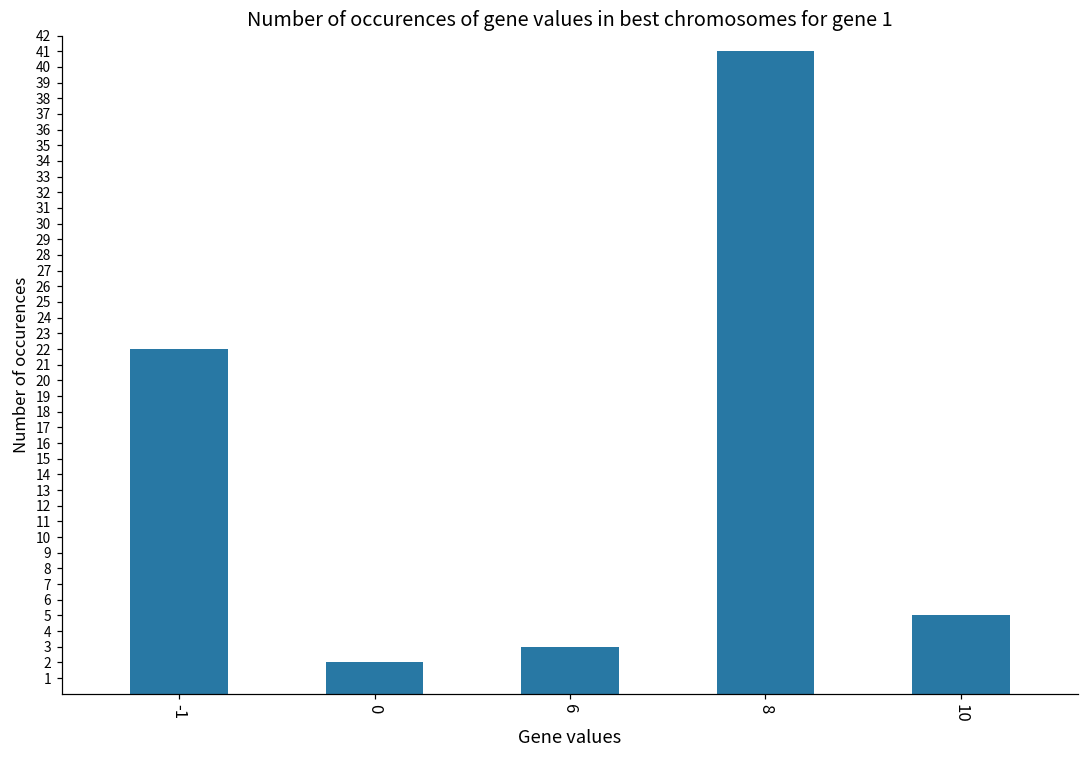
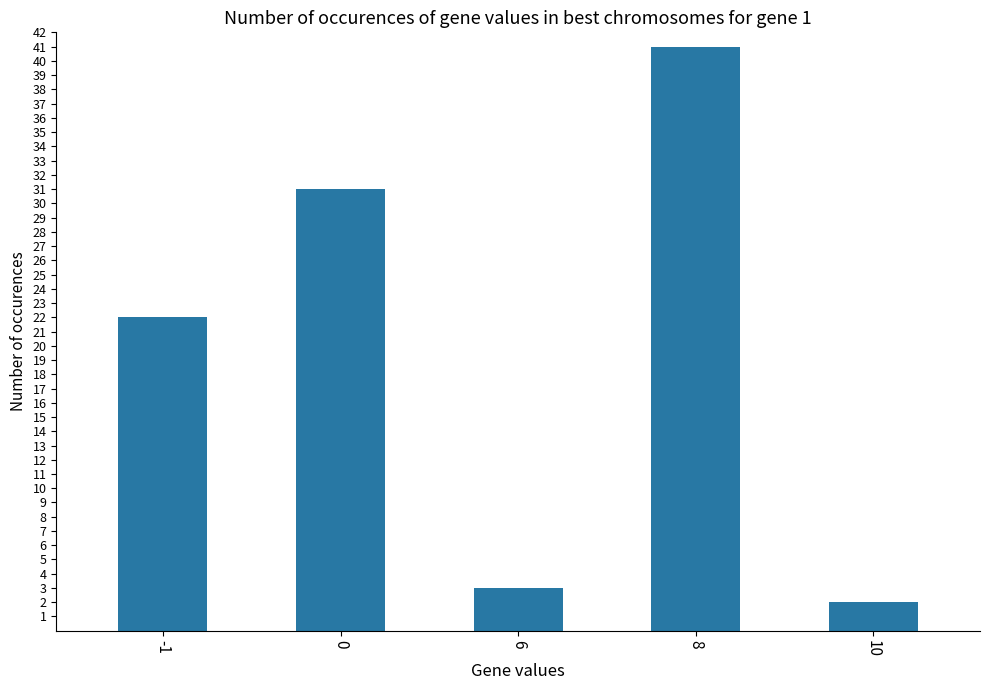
0: 2 -> 31
10: 5 -> 2
